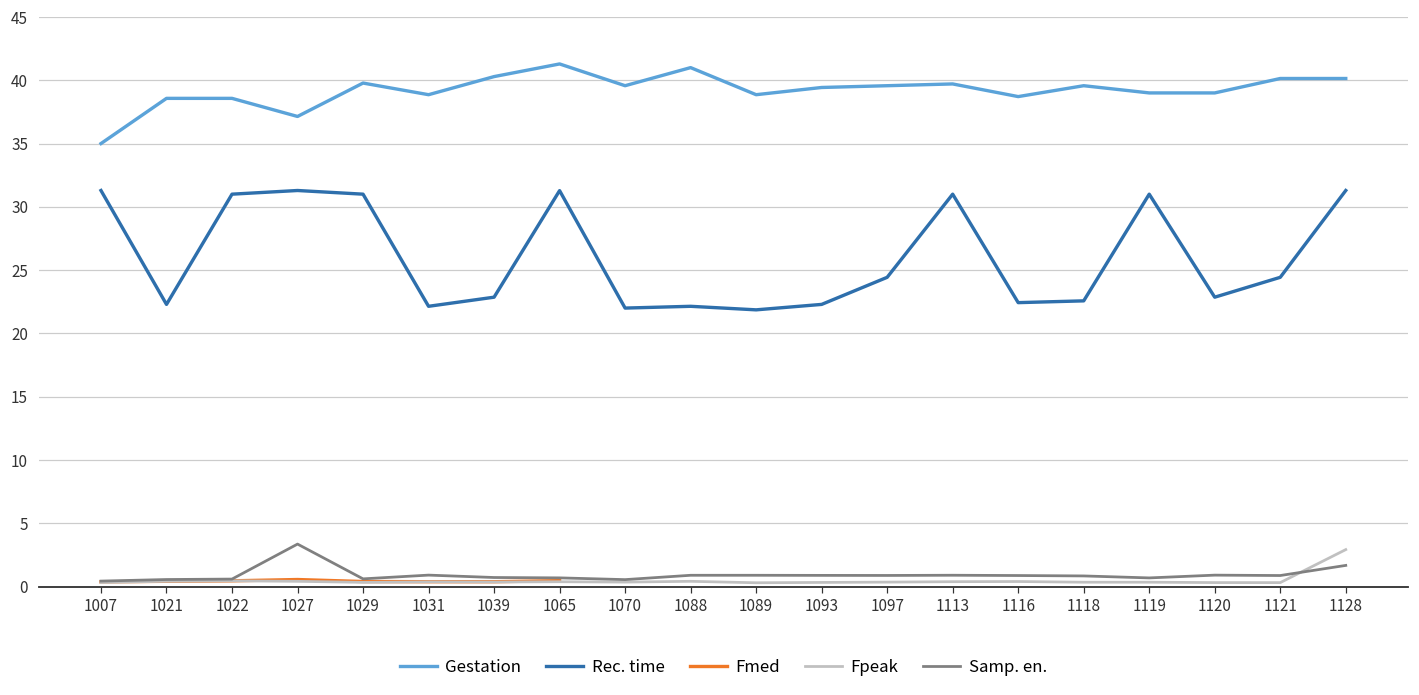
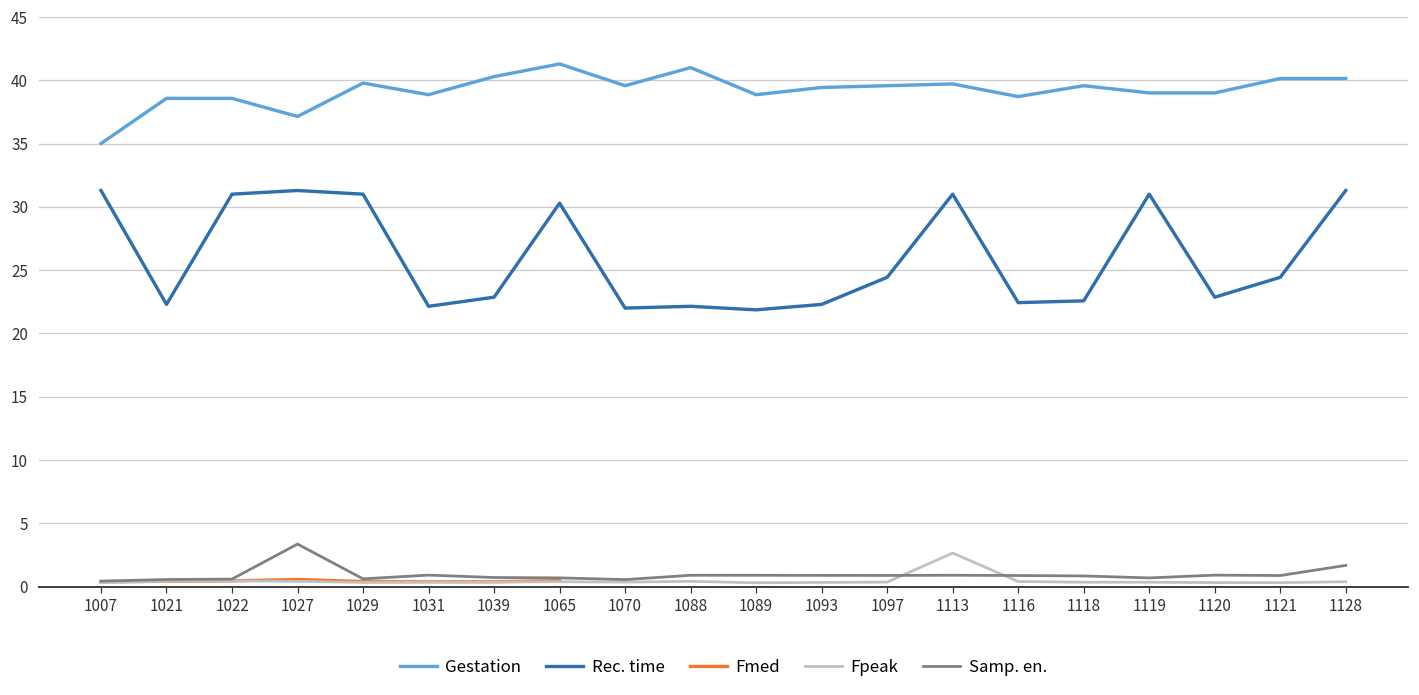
Rec. time, 1065: 31.3 -> 30.3
Fpeak, 1113: 0.4 -> 2.6
Fpeak, 1128: 2.9 -> 0.4
